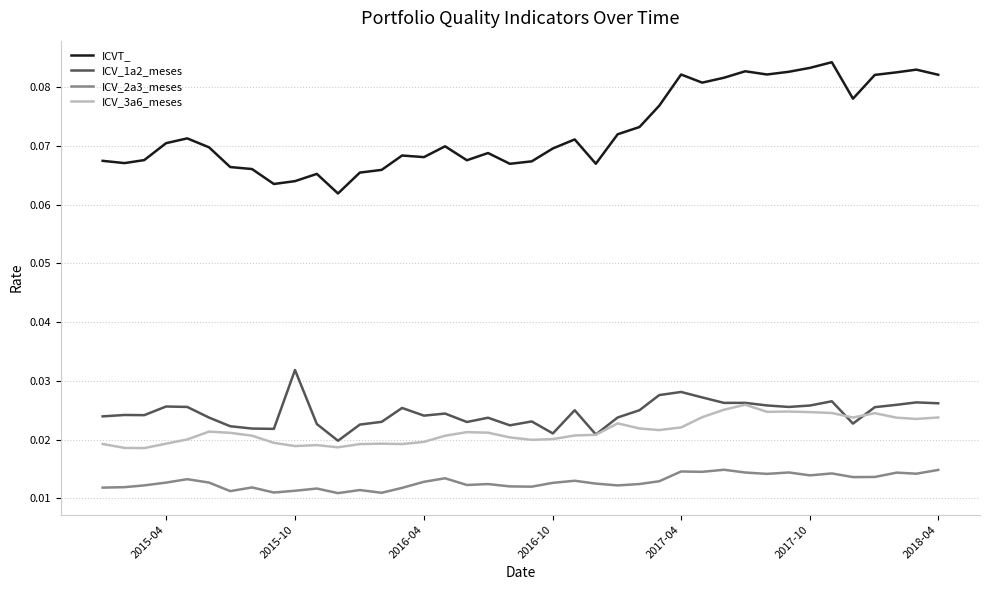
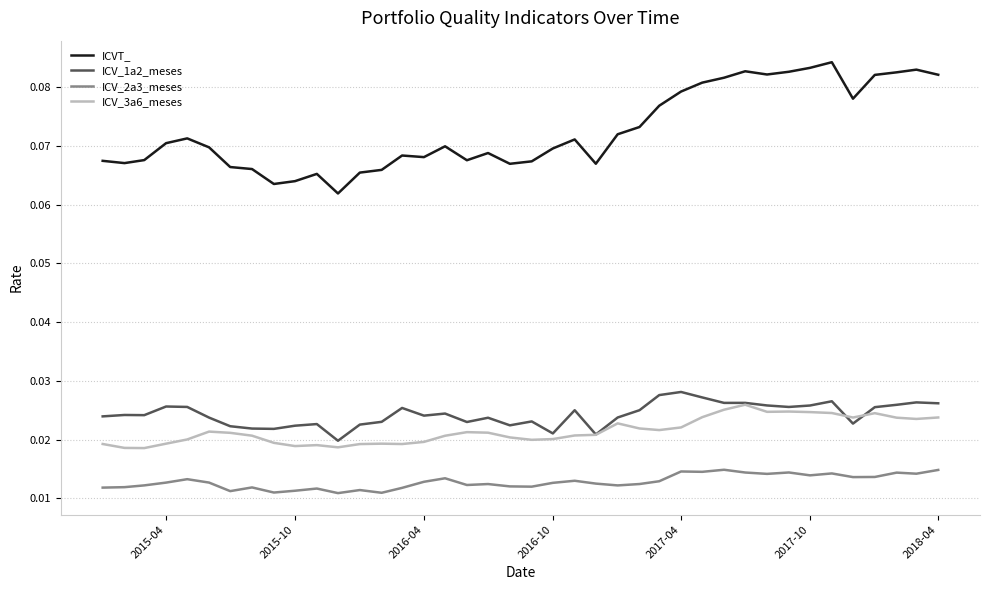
ICV_1a2_meses, 2015-10: 0.032 -> 0.022
ICVT_, 2017-04: 0.082 -> 0.079
